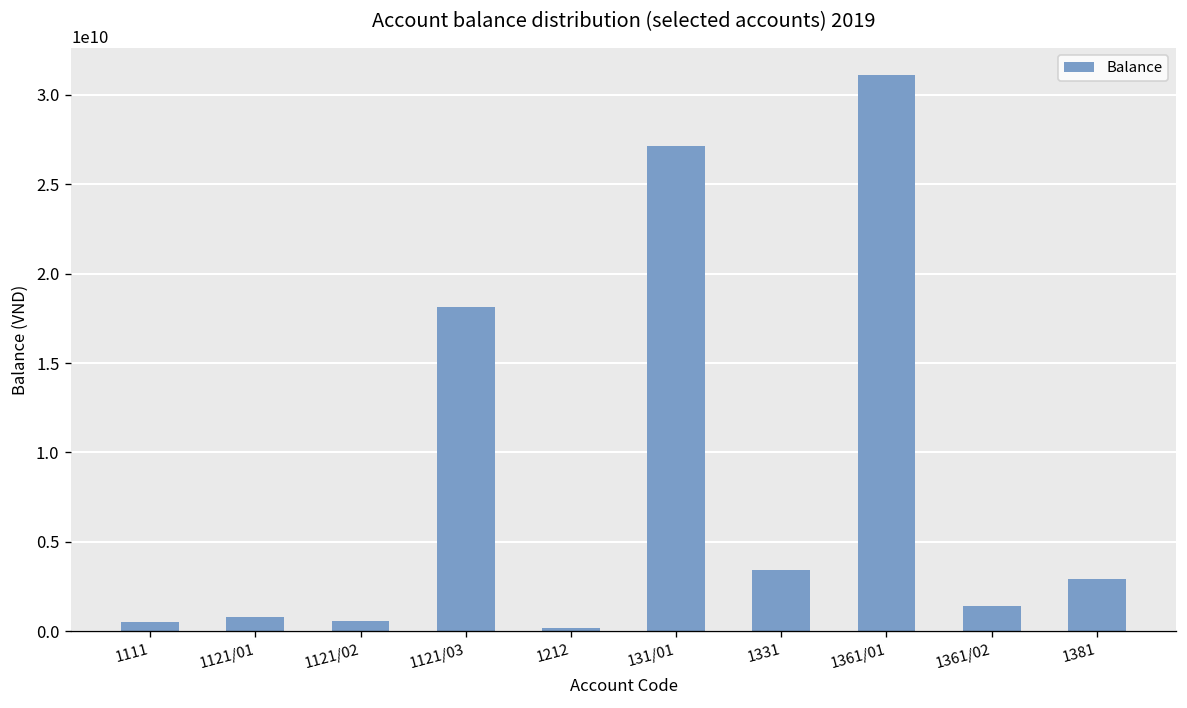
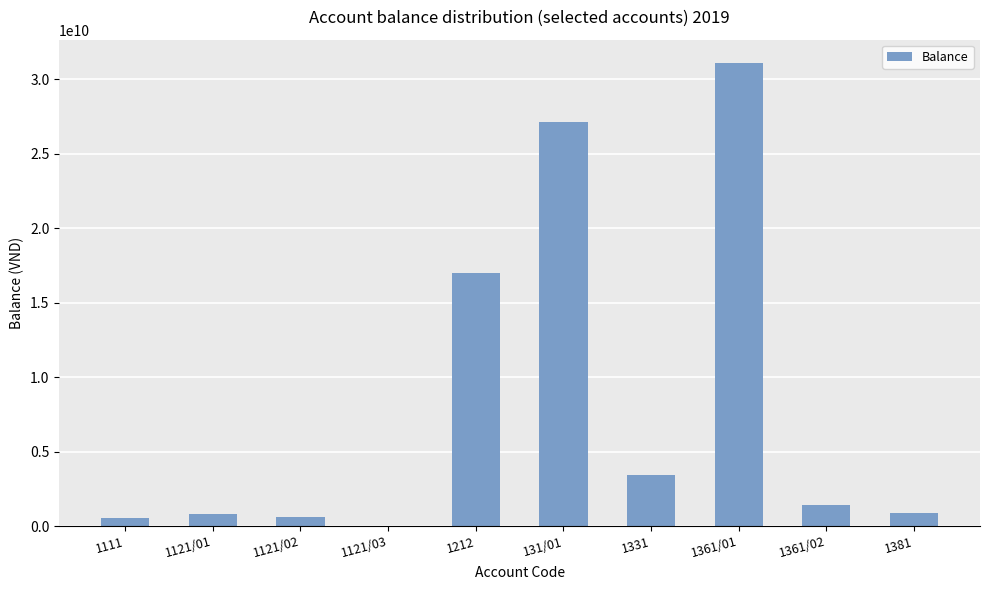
1121/03: 18200000000 -> 0
1212: 200000000 -> 17000000000
1381: 2900000000 -> 900000000
